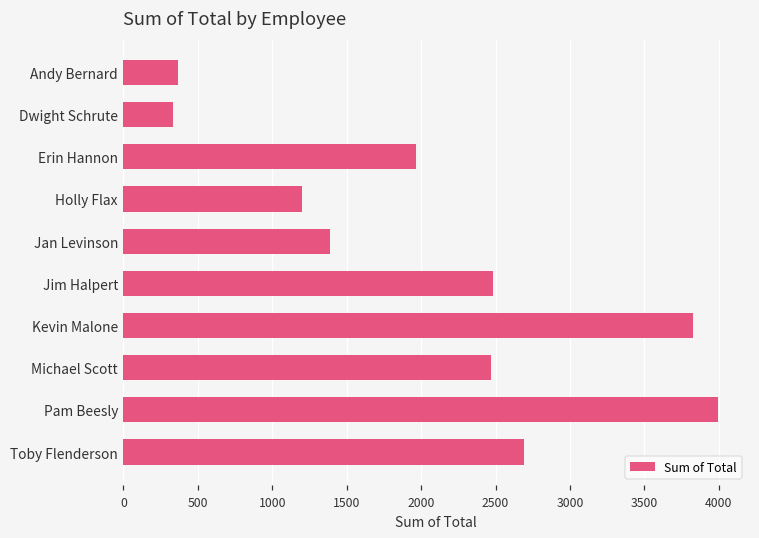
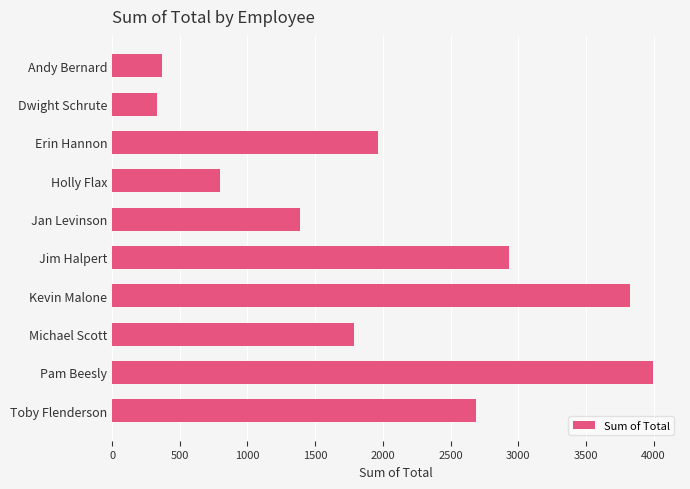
Holly Flax: 1200 -> 790
Jim Halpert: 2480 -> 2930
Michael Scott: 2470 -> 1790
